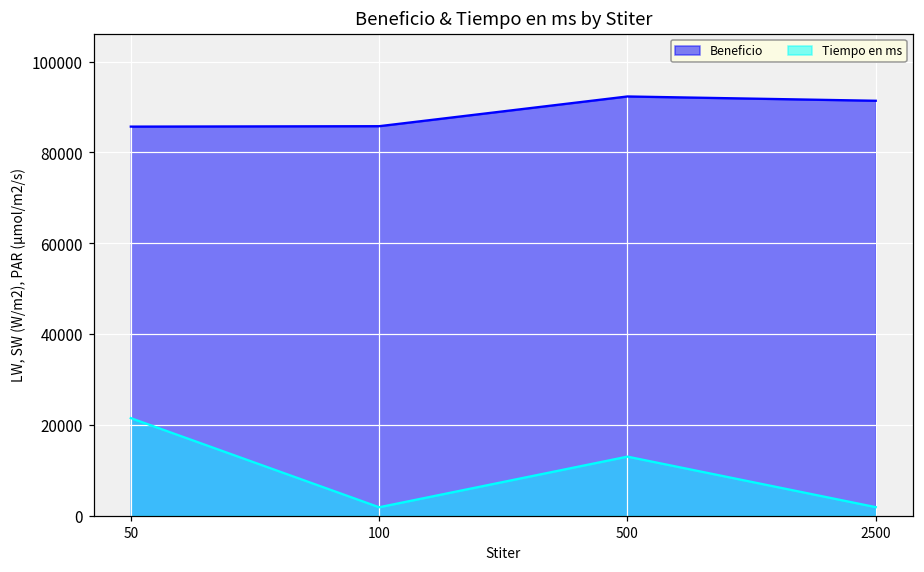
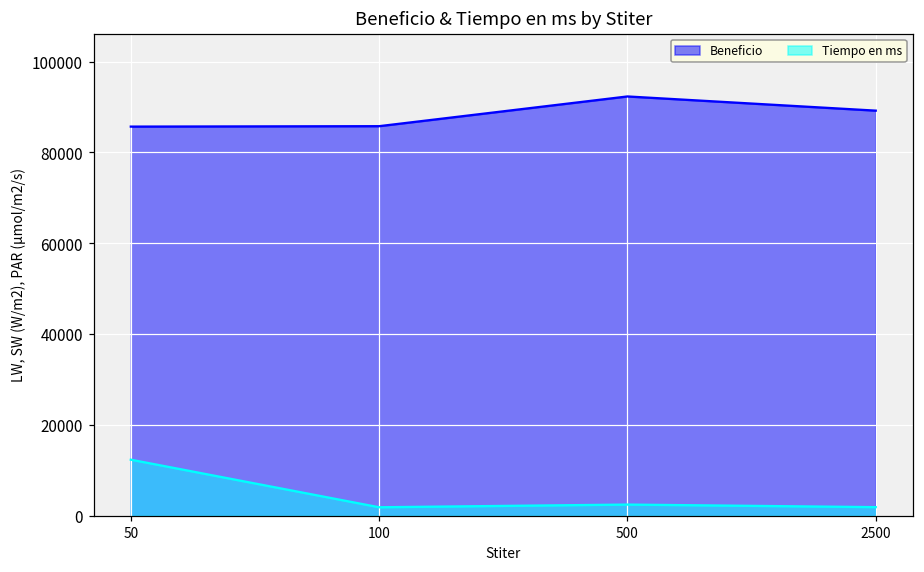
Tiempo en ms, 50: 21000 -> 12000
Tiempo en ms, 500: 13000 -> 2000
Beneficio, 2500: 91000 -> 89000
